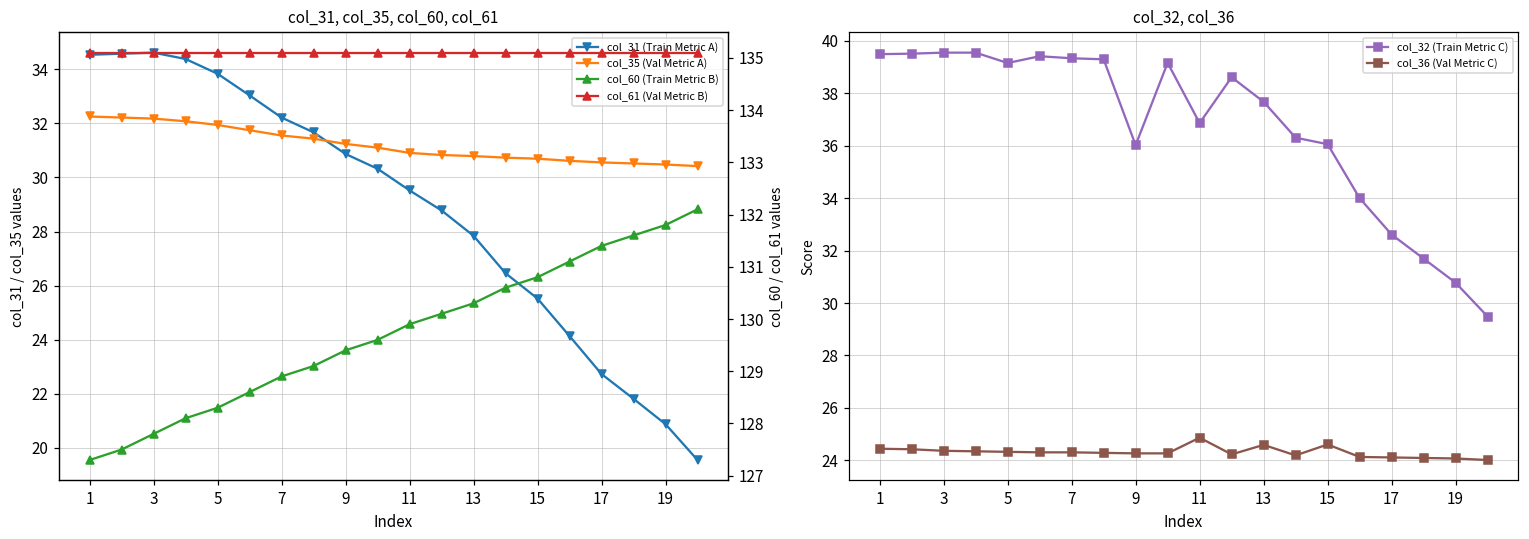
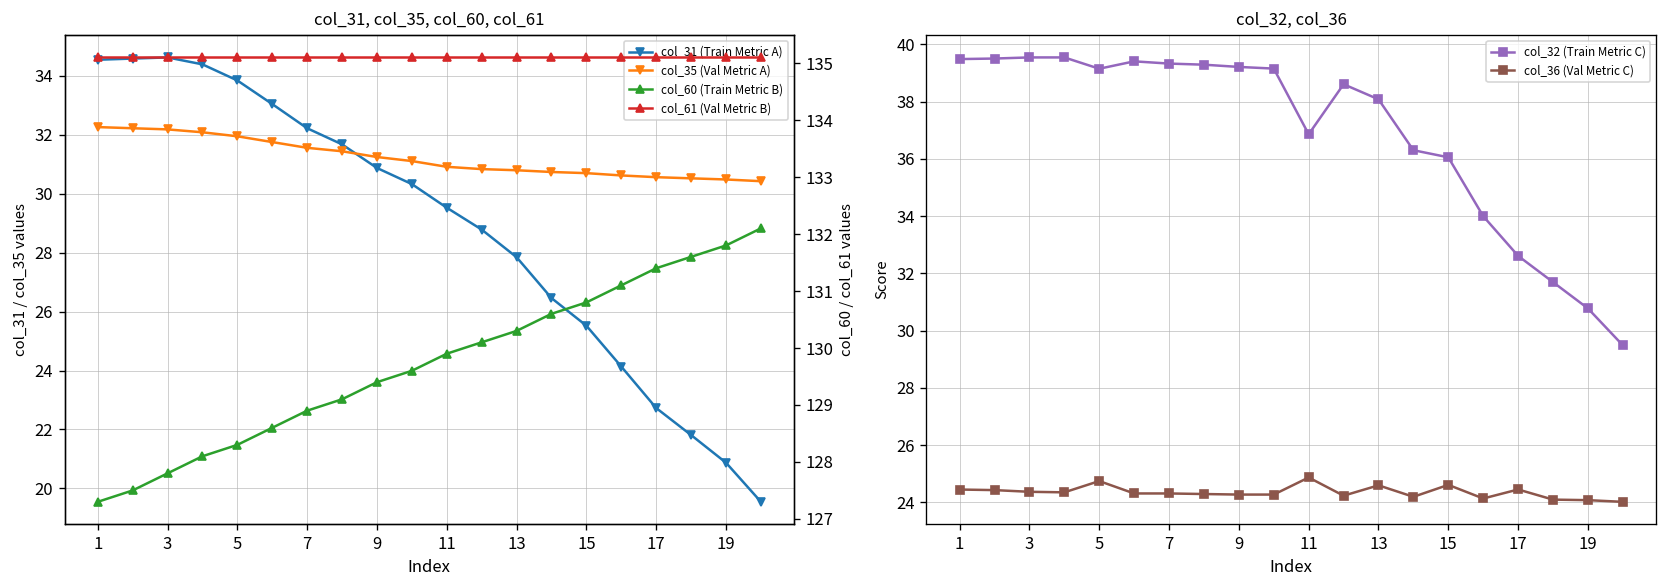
col_32, col_36, col_36 (Val Metric C), 5: 24.3 -> 24.7
col_32, col_36, col_32 (Train Metric C), 9: 36.0 -> 39.2
col_32, col_36, col_32 (Train Metric C), 13: 37.7 -> 38.1
col_32, col_36, col_36 (Val Metric C), 17: 24.1 -> 24.4
